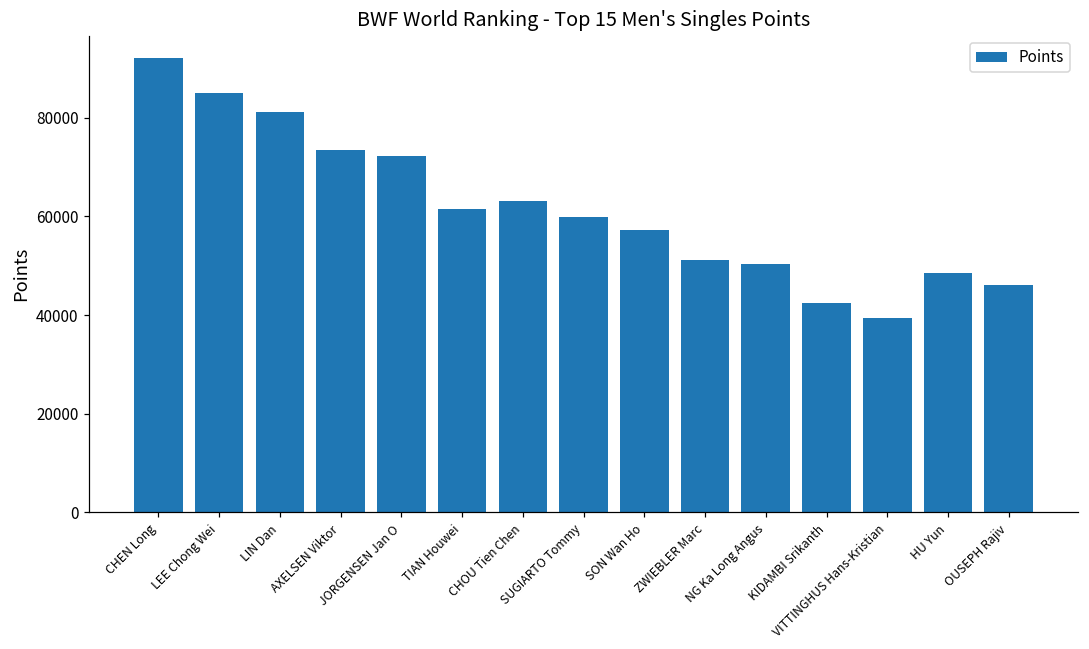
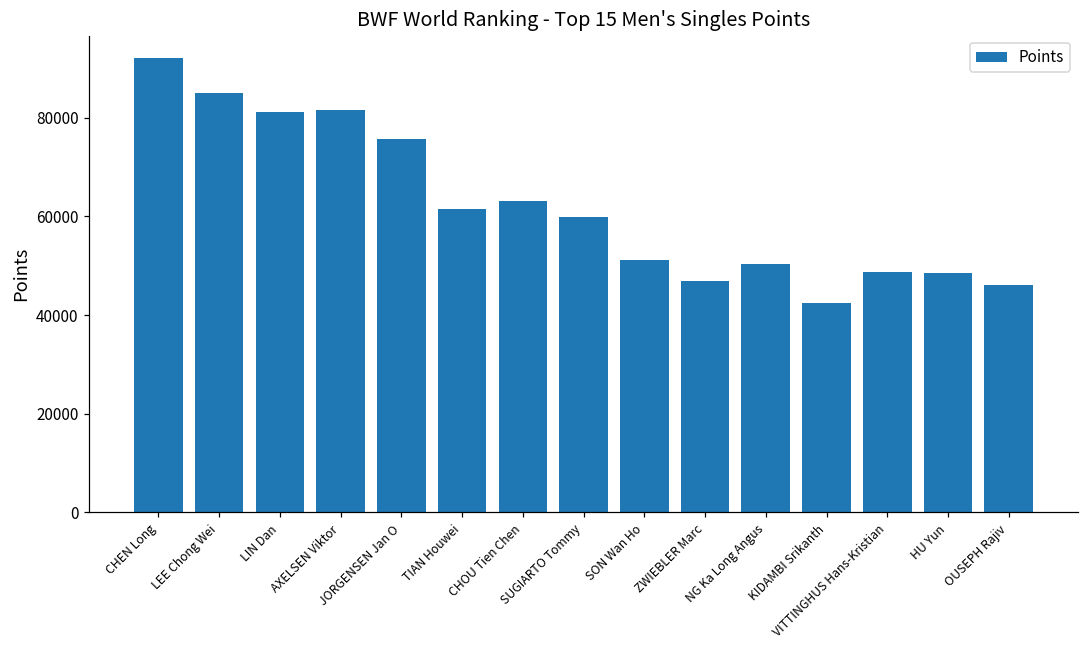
AXELSEN Viktor: 74000 -> 82000
JORGENSEN Jan O: 72000 -> 76000
SON Wan Ho: 57000 -> 51000
ZWIEBLER Marc: 51000 -> 47000
VITTINGHUS Hans-Kristian: 39000 -> 49000
